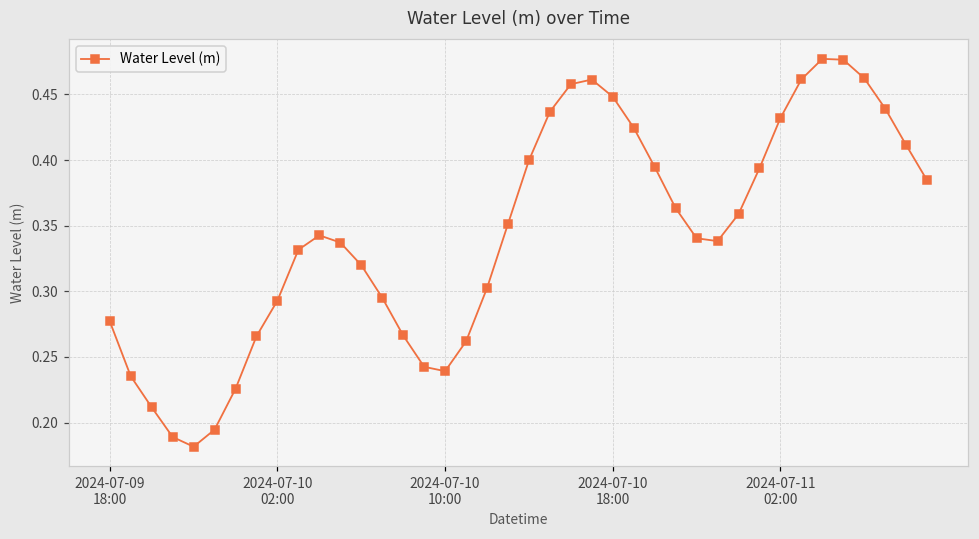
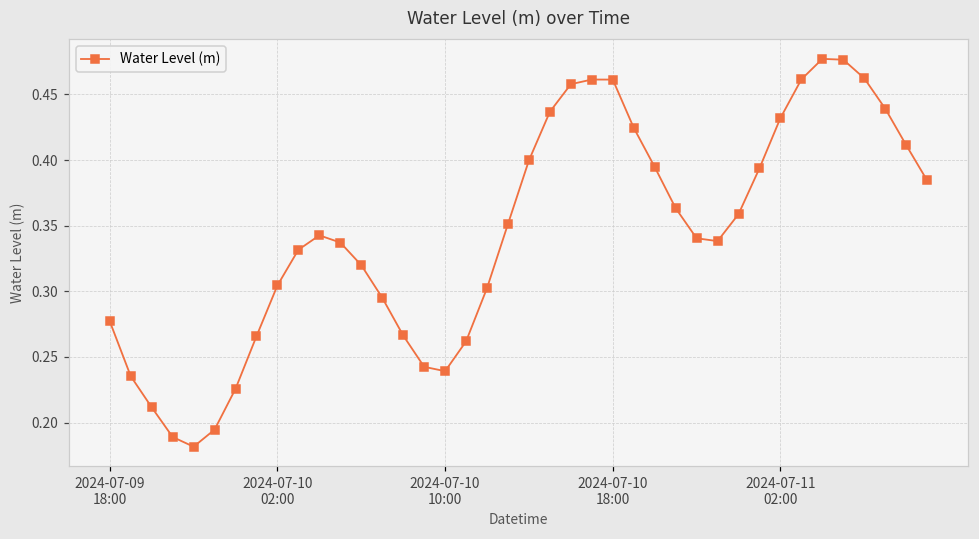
2024-07-10 02:00: 0.293 -> 0.305
2024-07-10 18:00: 0.448 -> 0.461
